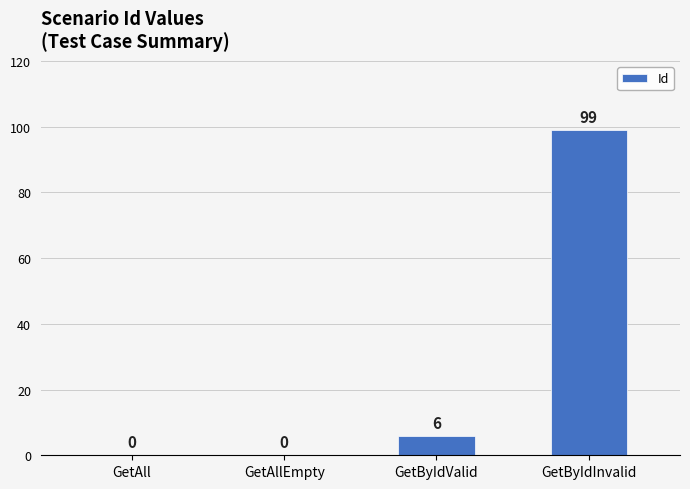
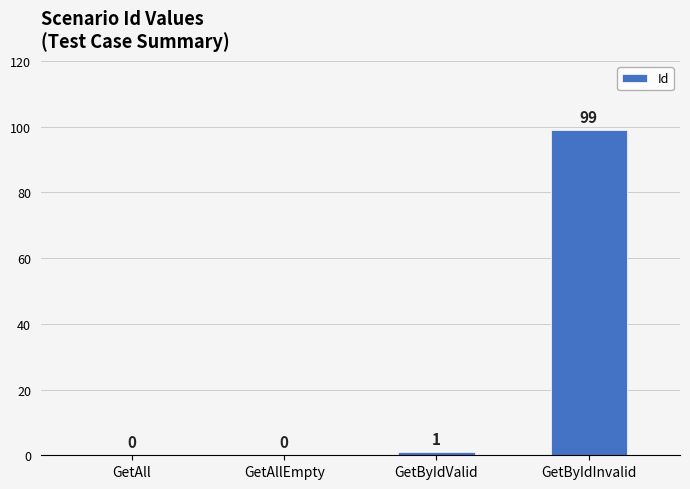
GetByIdValid: 6 -> 1
